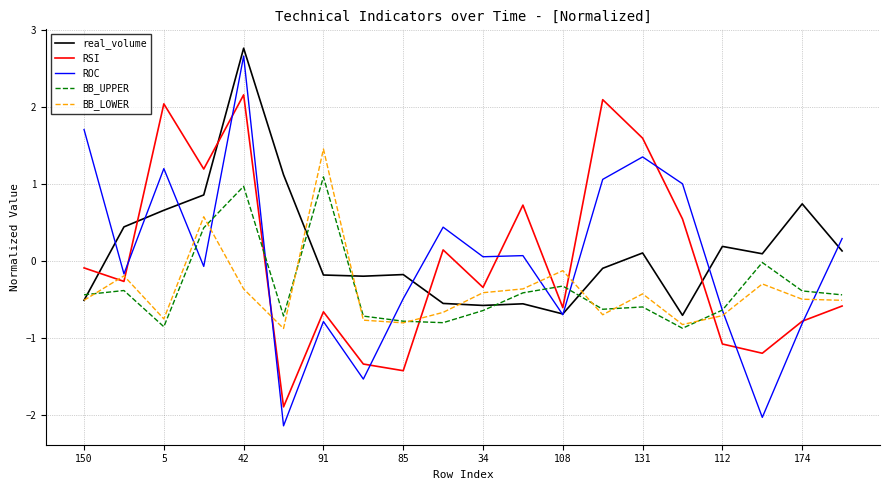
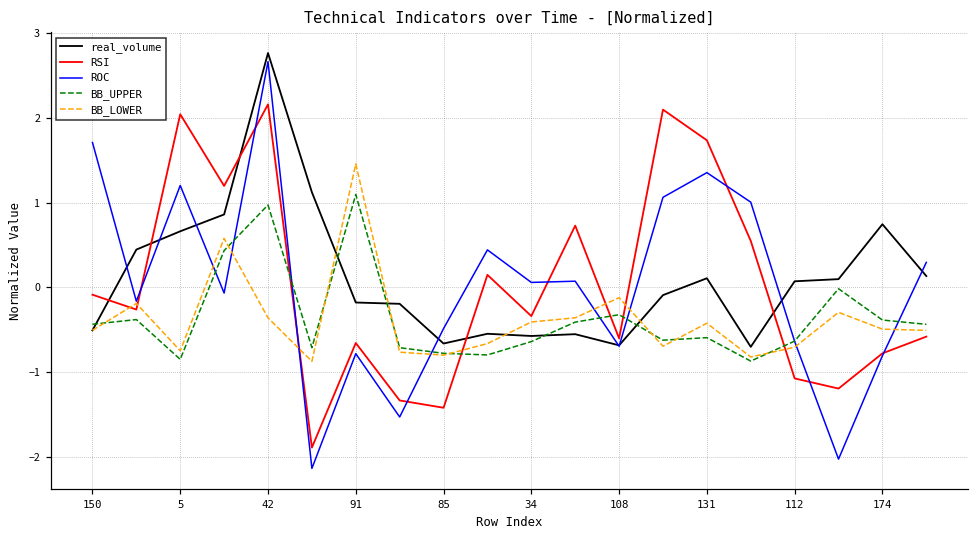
real_volume, 85: -0.2 -> -0.7
RSI, 131: 1.6 -> 1.7
real_volume, 112: 0.2 -> 0.1
